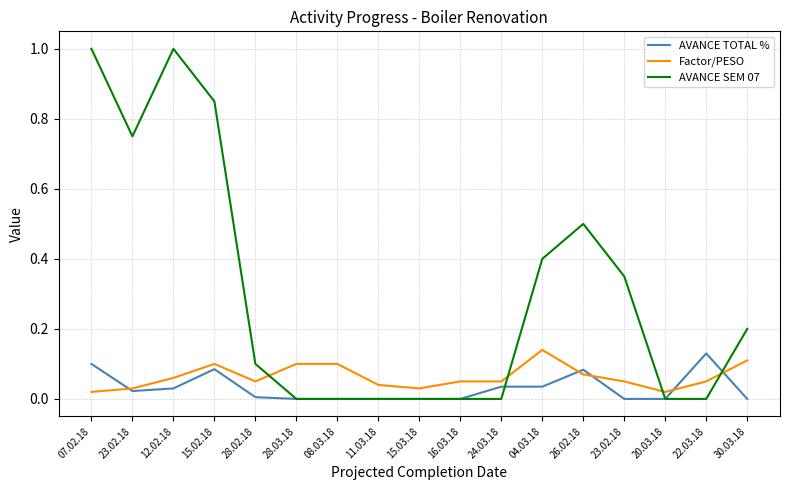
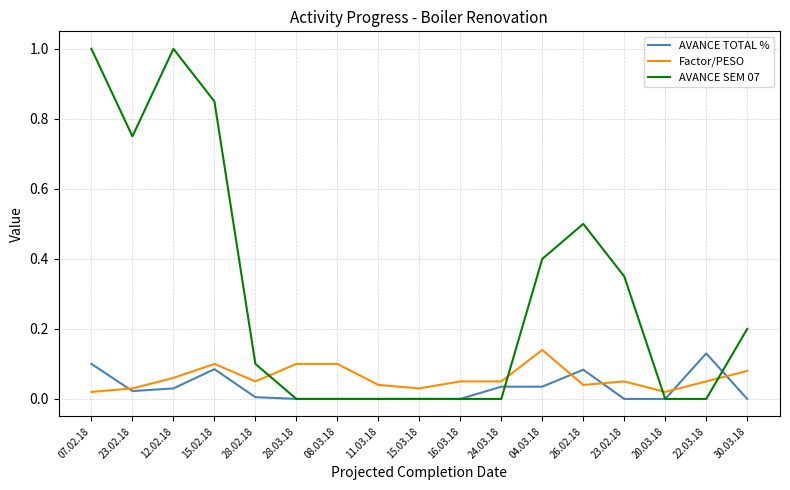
Factor/PESO, 26.02.18: 0.07 -> 0.04
Factor/PESO, 30.03.18: 0.11 -> 0.08
